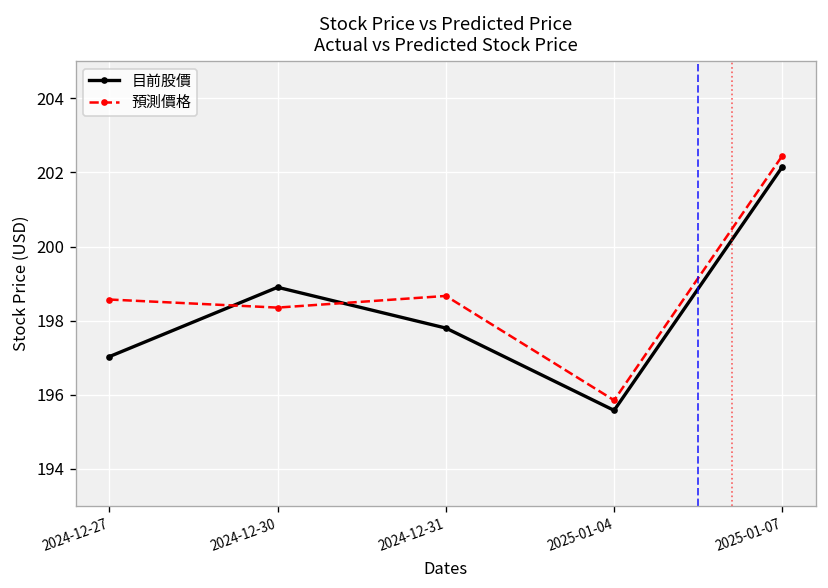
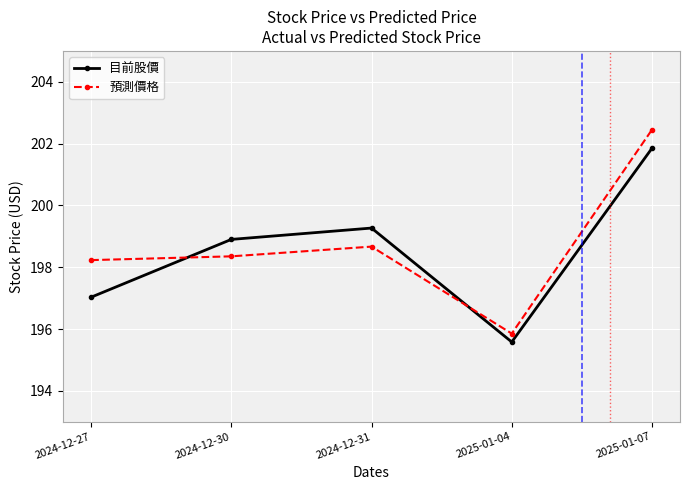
預測價格, 2024-12-27: 198.6 -> 198.2
目前股價, 2024-12-31: 197.8 -> 199.3
目前股價, 2025-01-07: 202.1 -> 201.8
